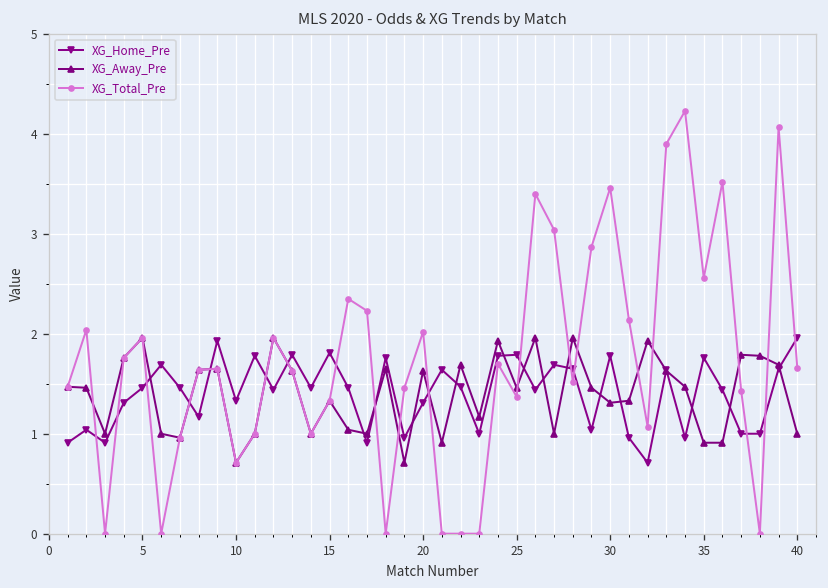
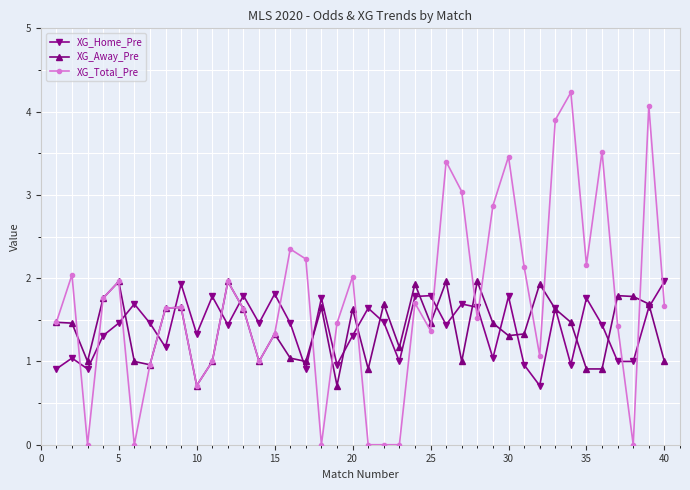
XG_Total_Pre, 35: 2.6 -> 2.2
